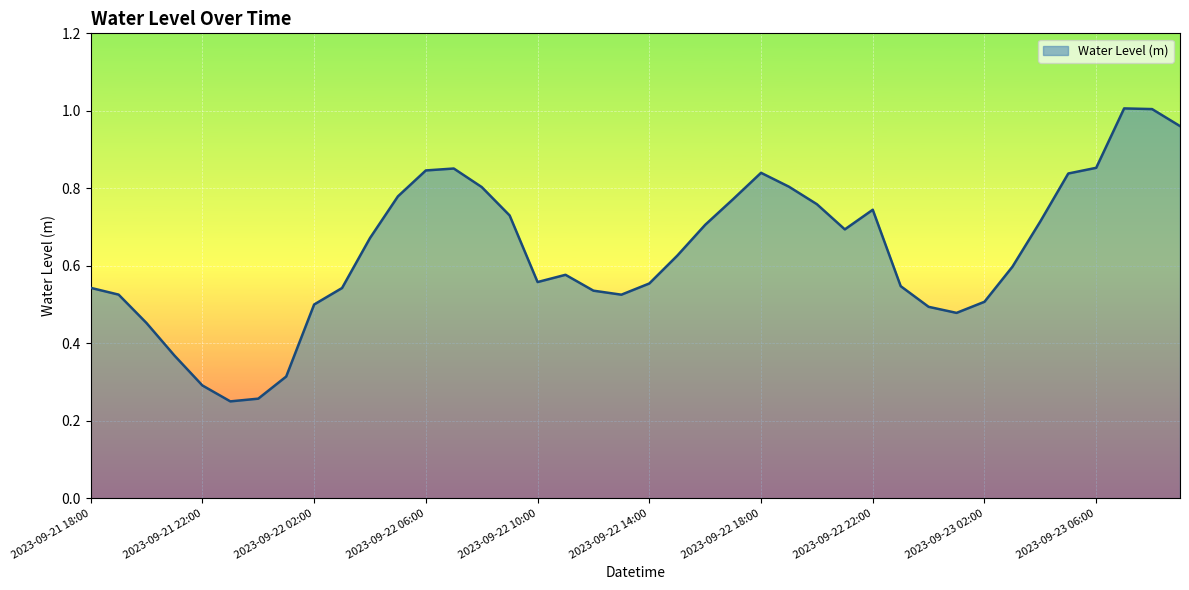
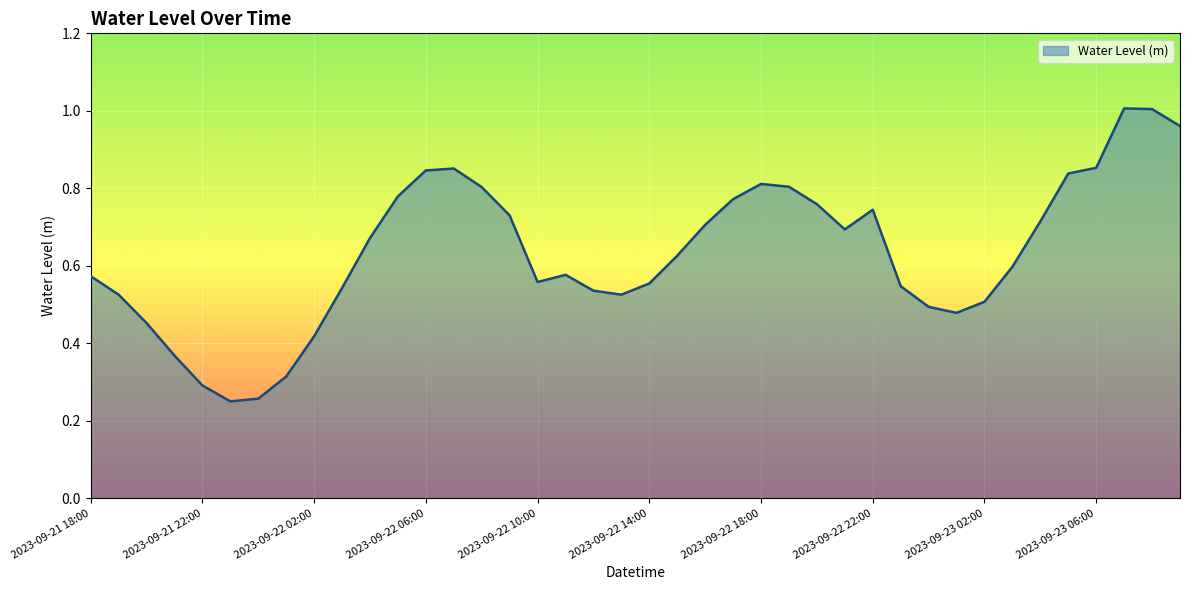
2023-09-21 18:00: 0.54 -> 0.57
2023-09-22 02:00: 0.50 -> 0.42
2023-09-22 18:00: 0.84 -> 0.81
